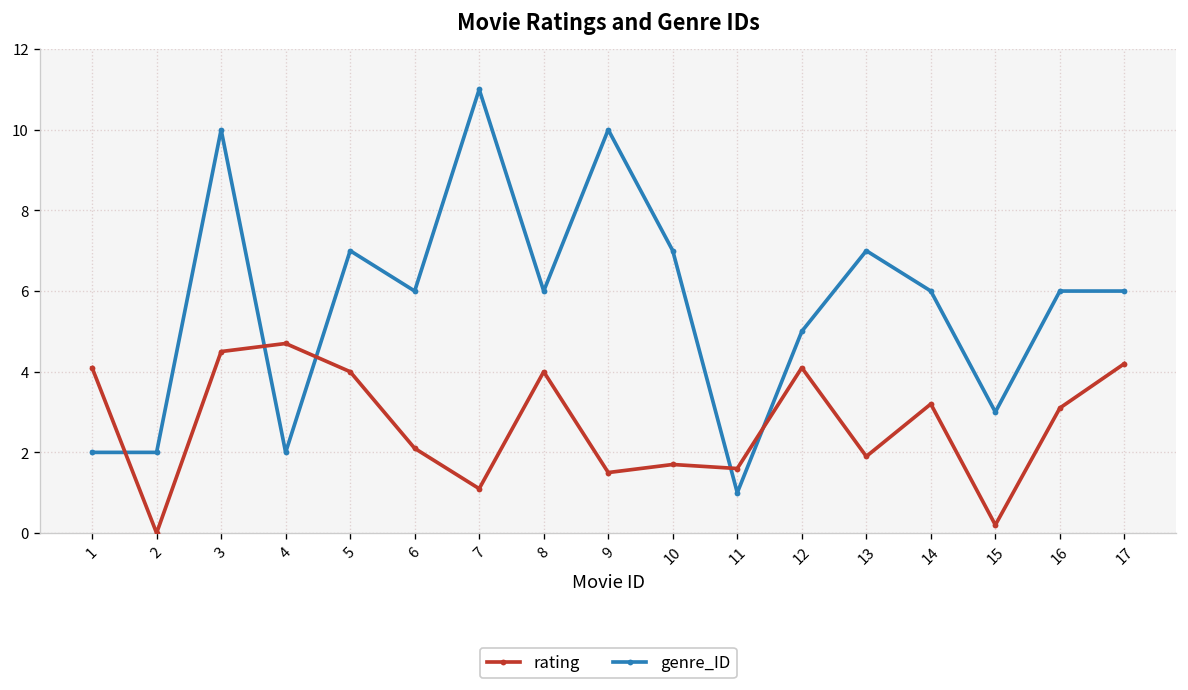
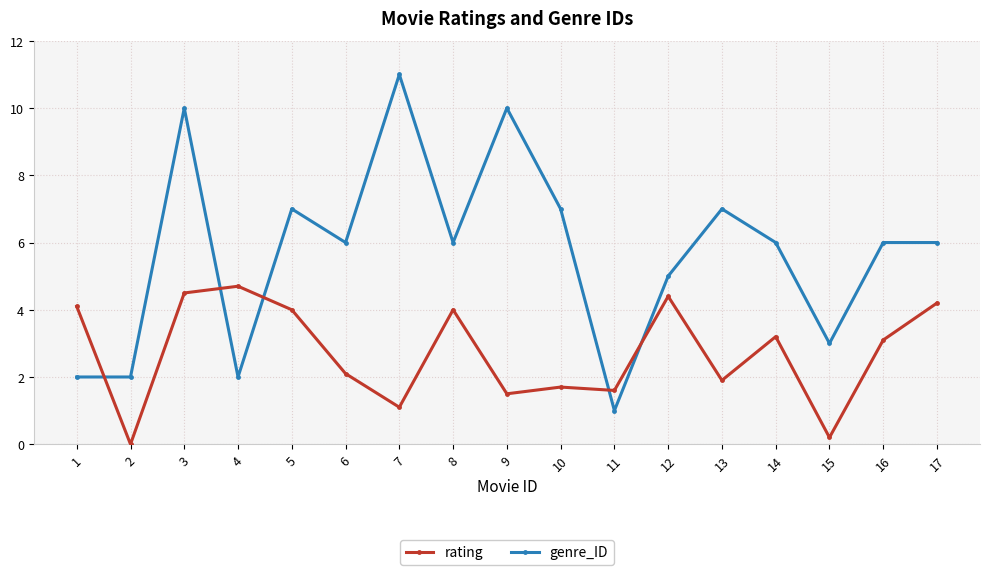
rating, 12: 4.1 -> 4.4
